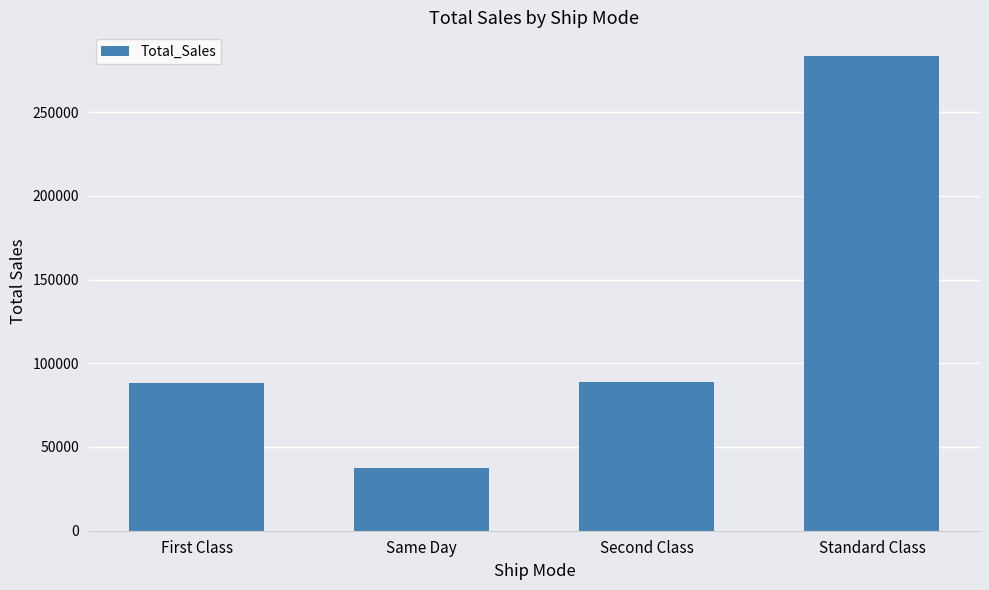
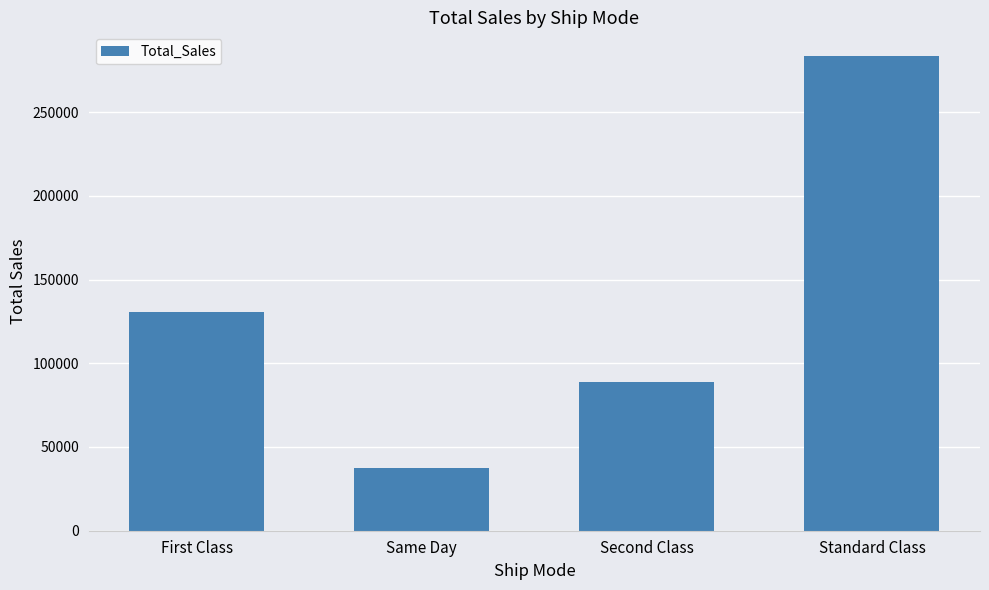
First Class: 88000 -> 131000
